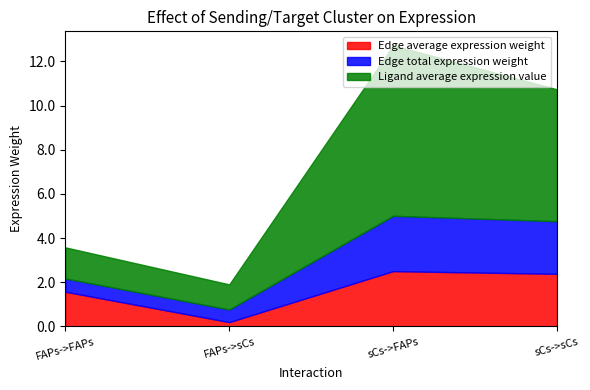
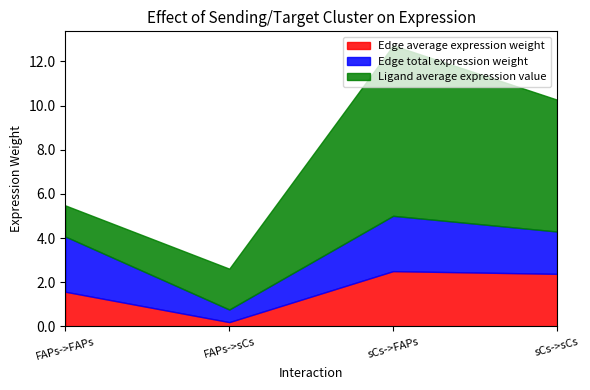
Edge total expression weight, FAPs->FAPs: 0.6 -> 2.5
Ligand average expression value, FAPs->sCs: 1.1 -> 1.8
Edge total expression weight, sCs->sCs: 2.4 -> 1.9
